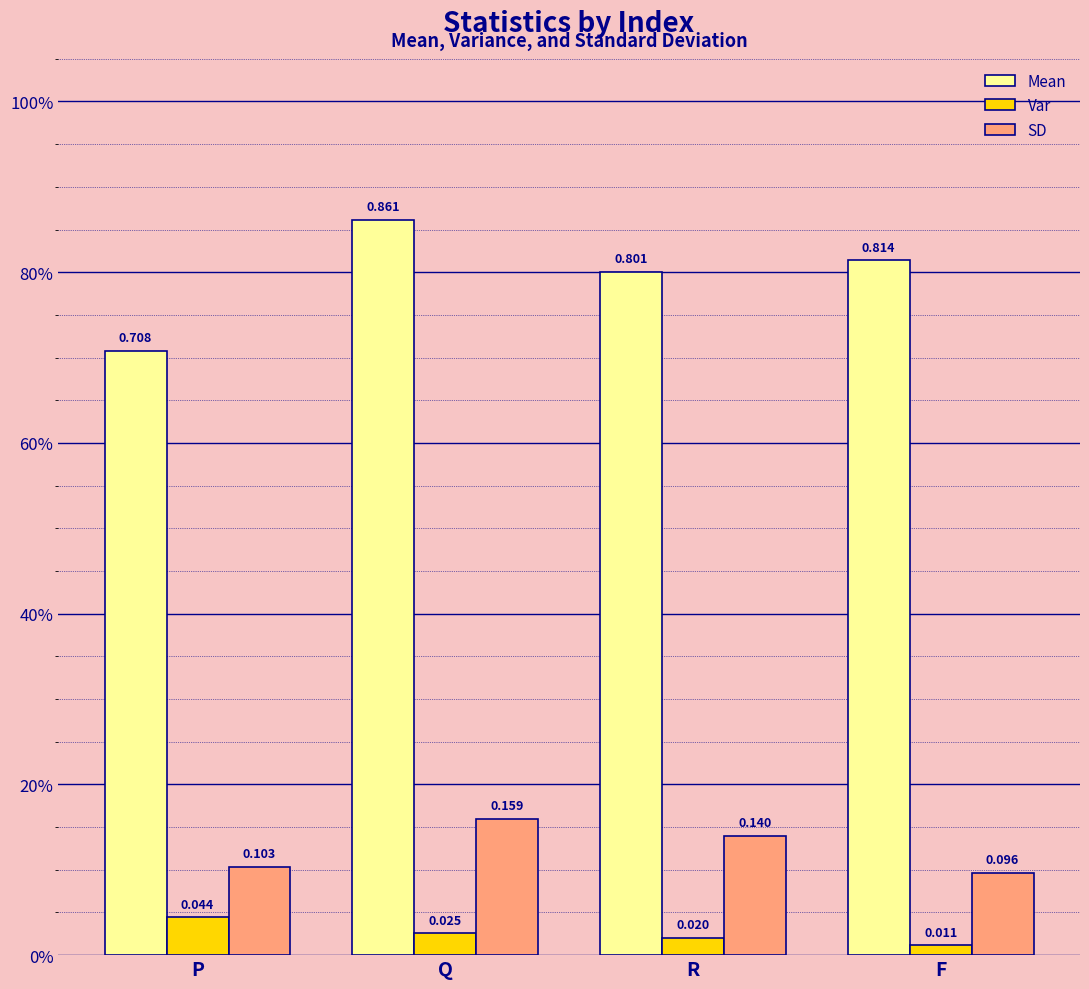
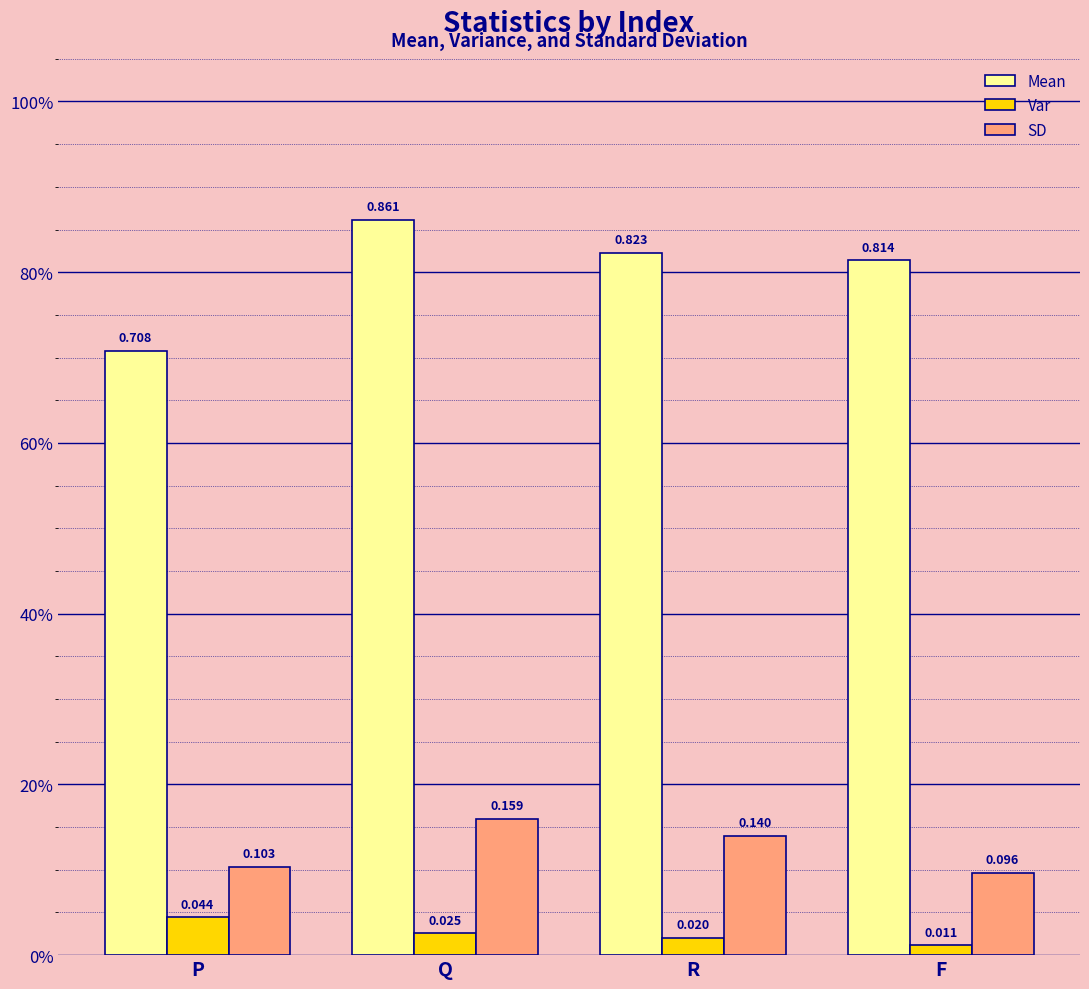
Mean, R: 0.801 -> 0.823
